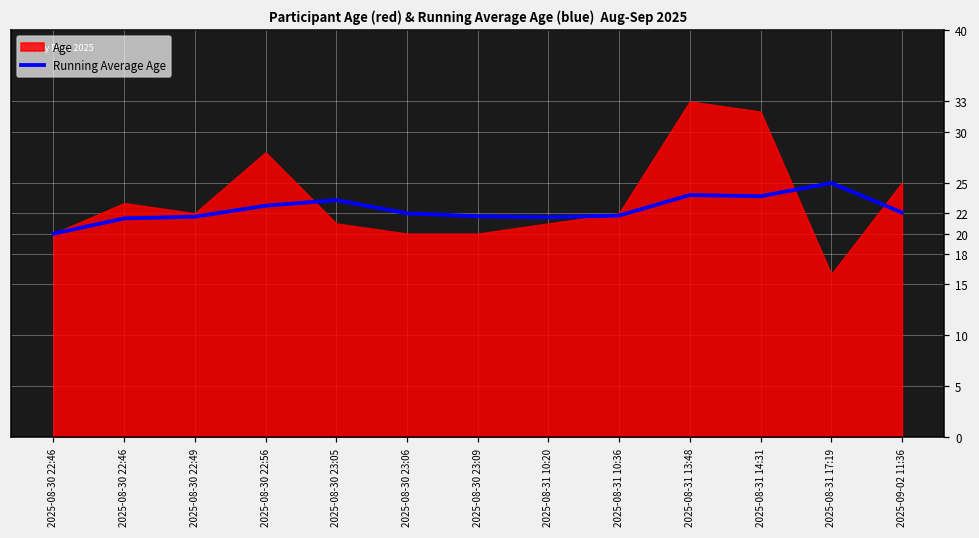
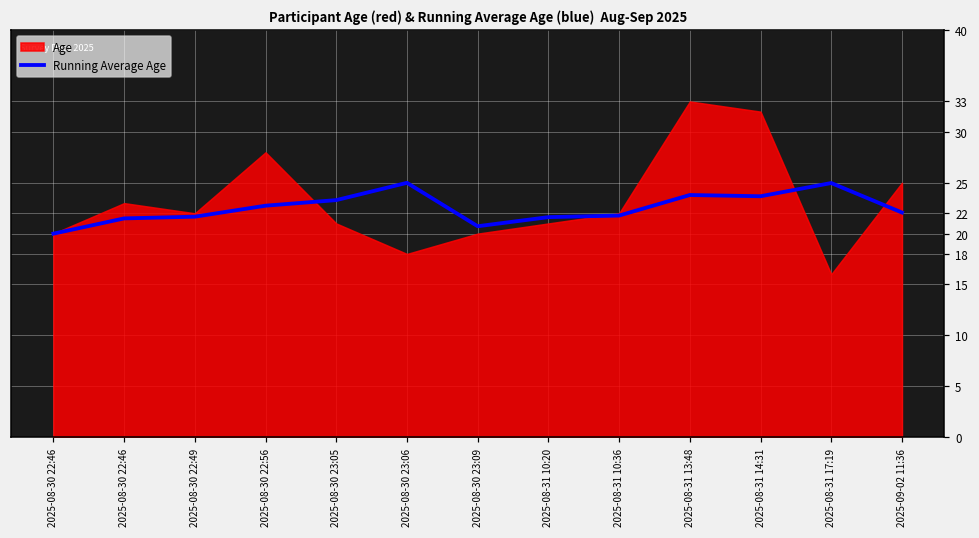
Running Average Age, 2025-08-30 23:06: 22 -> 25
Age, 2025-08-30 23:06: 20 -> 18
Running Average Age, 2025-08-30 23:09: 22 -> 21
